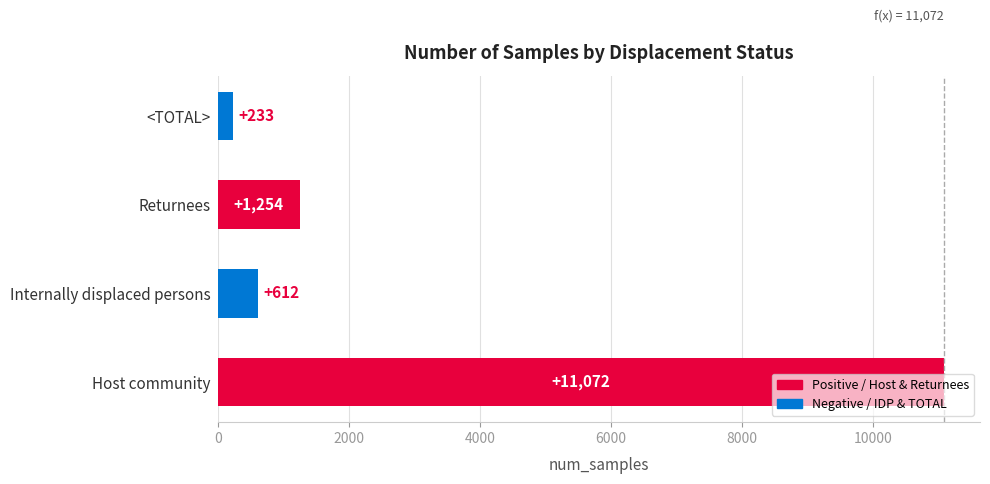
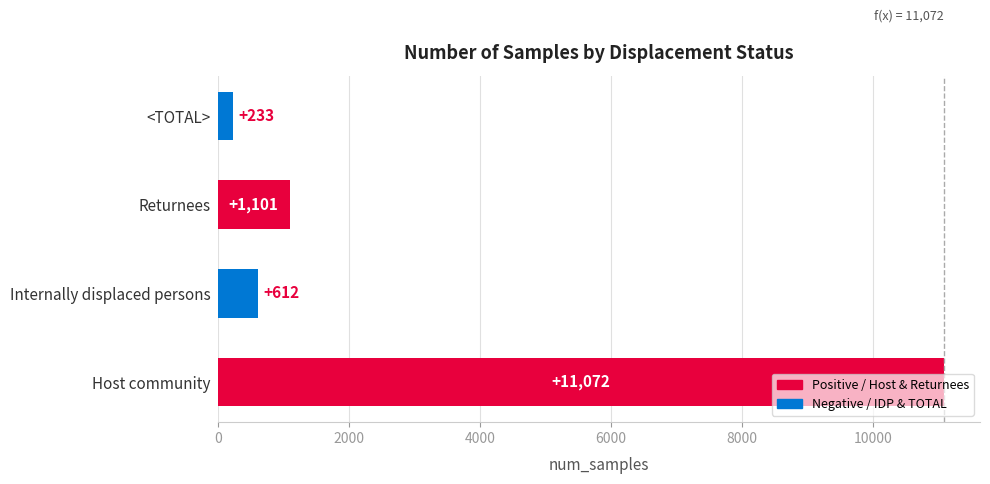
Returnees: +1,254 -> +1,101
